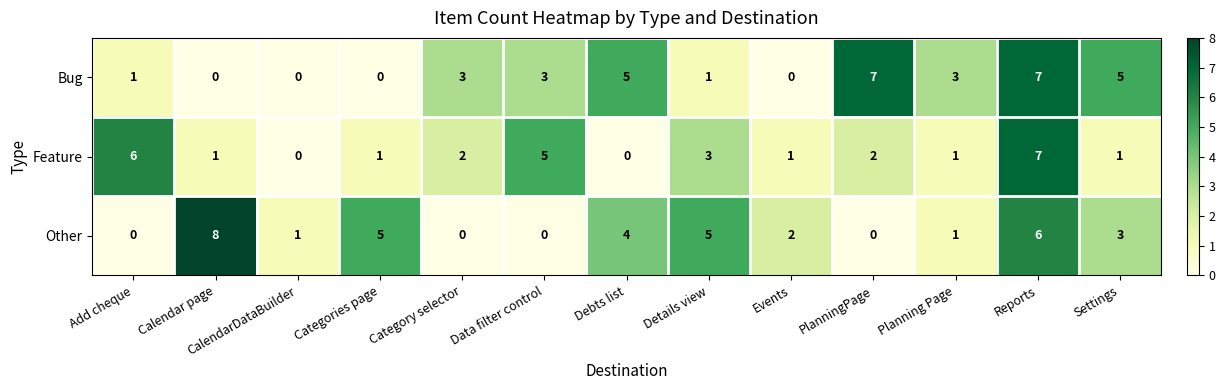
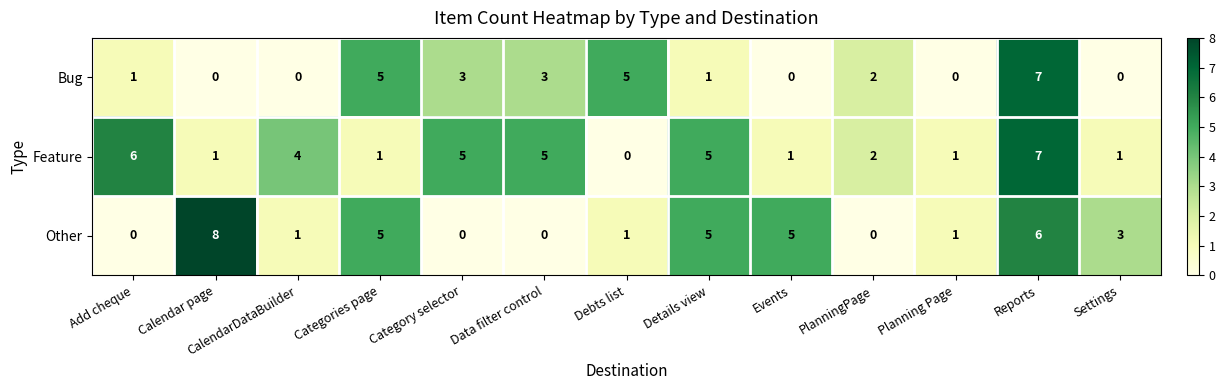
Bug, Categories page: 0 -> 5
Bug, PlanningPage: 7 -> 2
Bug, Planning Page: 3 -> 0
Bug, Settings: 5 -> 0
Feature, CalendarDataBuilder: 0 -> 4
Feature, Category selector: 2 -> 5
Feature, Details view: 3 -> 5
Other, Debts list: 4 -> 1
Other, Events: 2 -> 5
